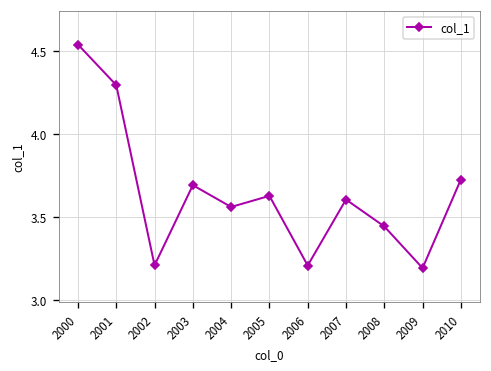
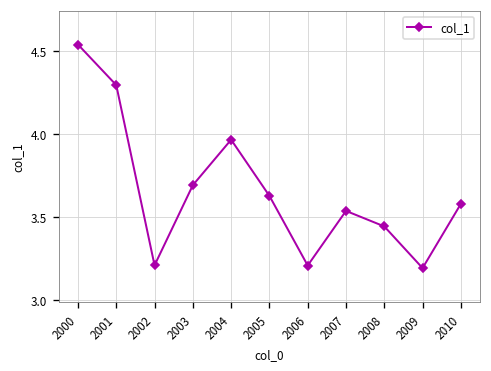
2004: 3.56 -> 3.96
2007: 3.60 -> 3.54
2010: 3.72 -> 3.58
